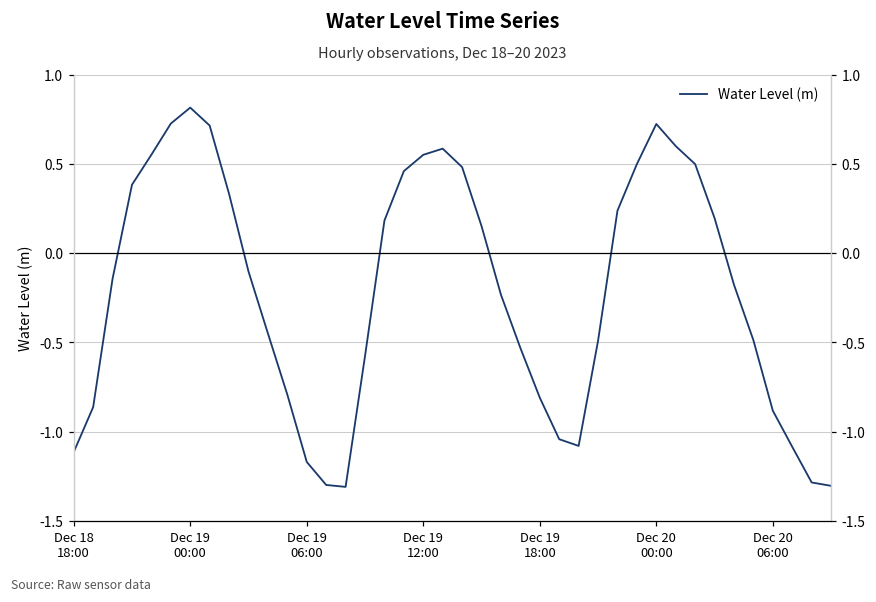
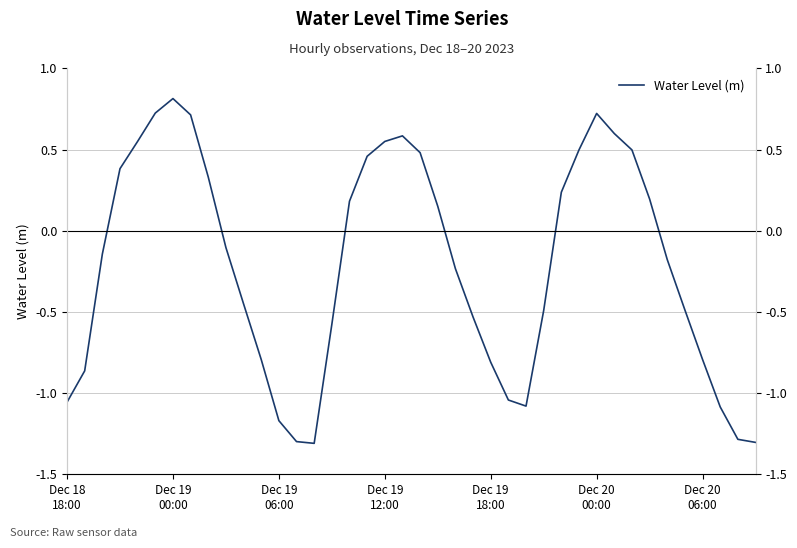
Dec 18 18:00: -1.11 -> -1.06
Dec 20 06:00: -0.88 -> -0.79
